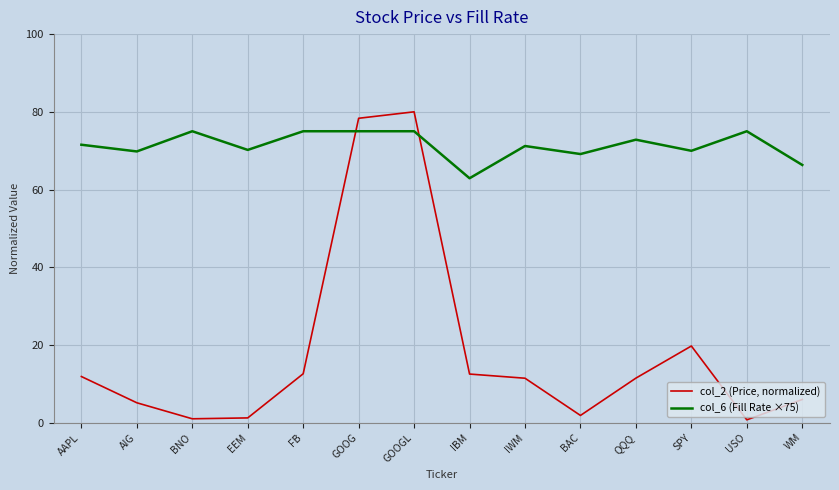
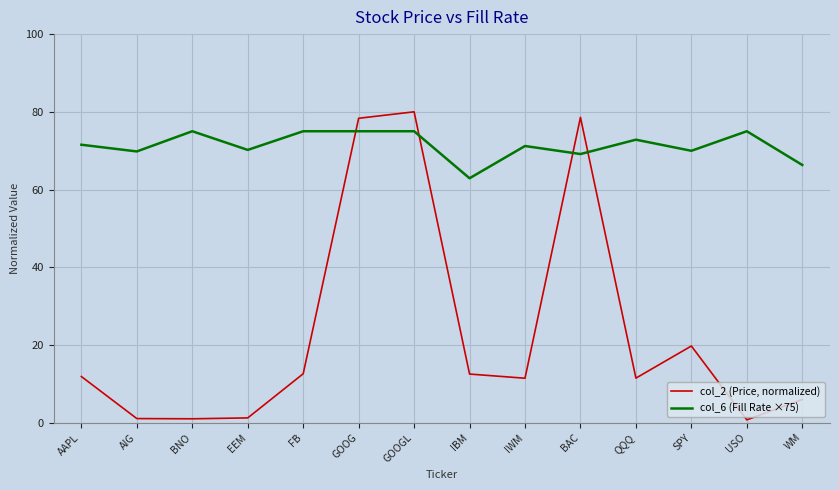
col_2 (Price, normalized), AIG: 5 -> 1
col_2 (Price, normalized), BAC: 2 -> 79
